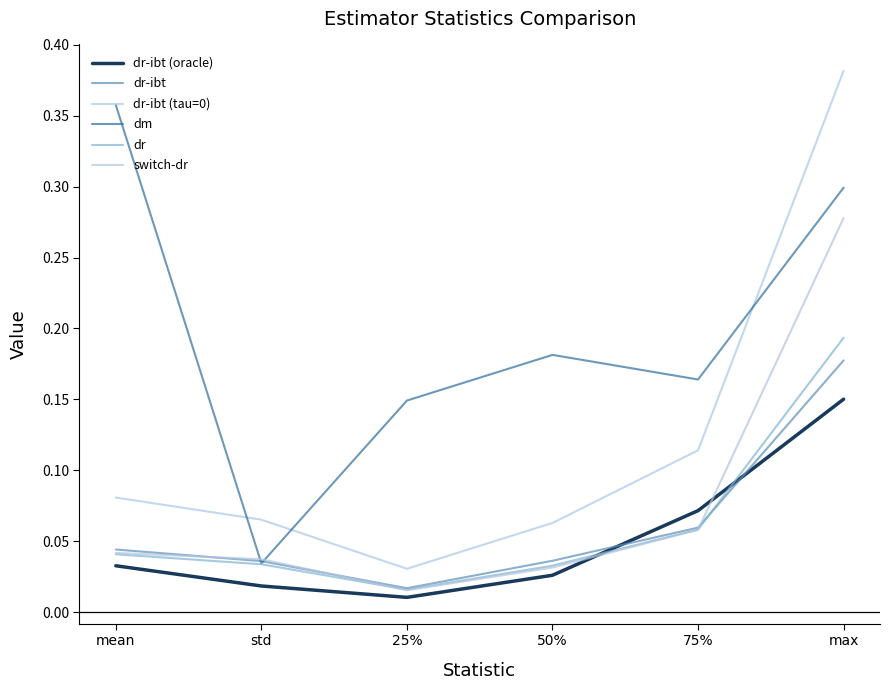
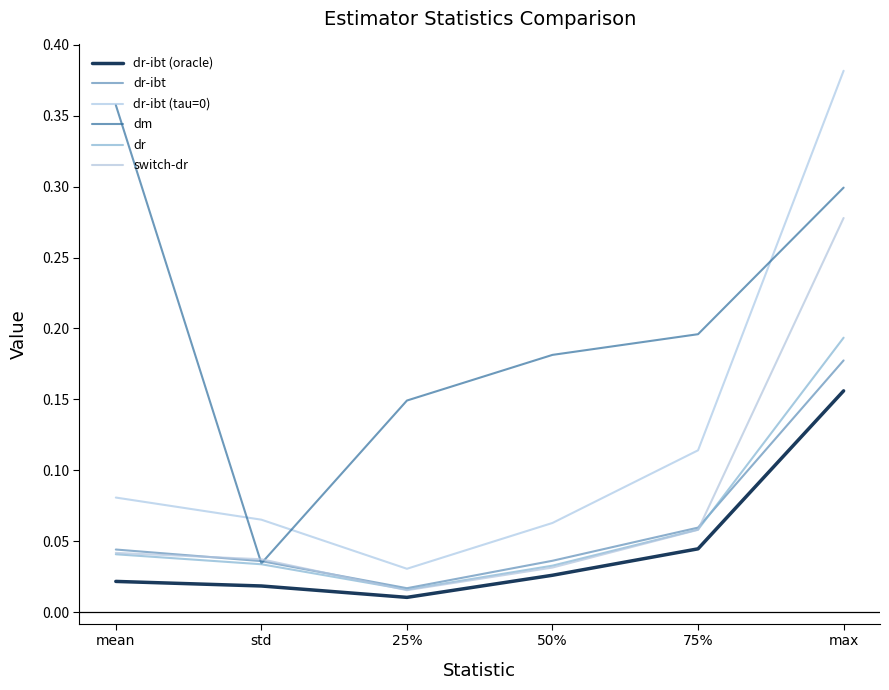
dr-ibt (oracle), mean: 0.033 -> 0.022
dr-ibt (oracle), 75%: 0.072 -> 0.045
dm, 75%: 0.164 -> 0.196
dr-ibt (oracle), max: 0.150 -> 0.156
